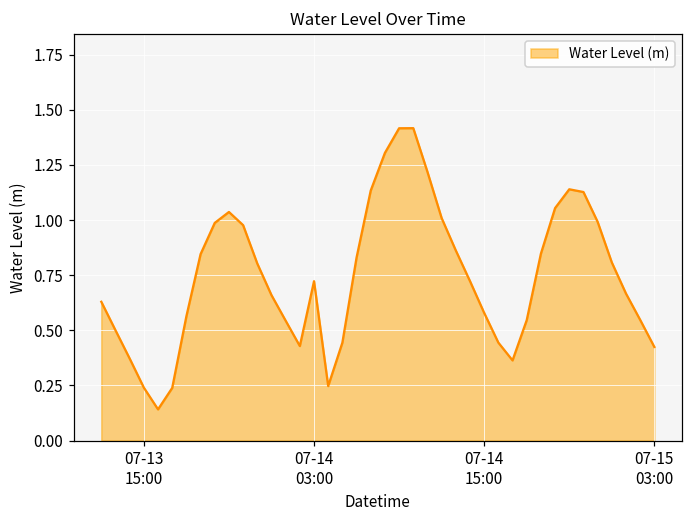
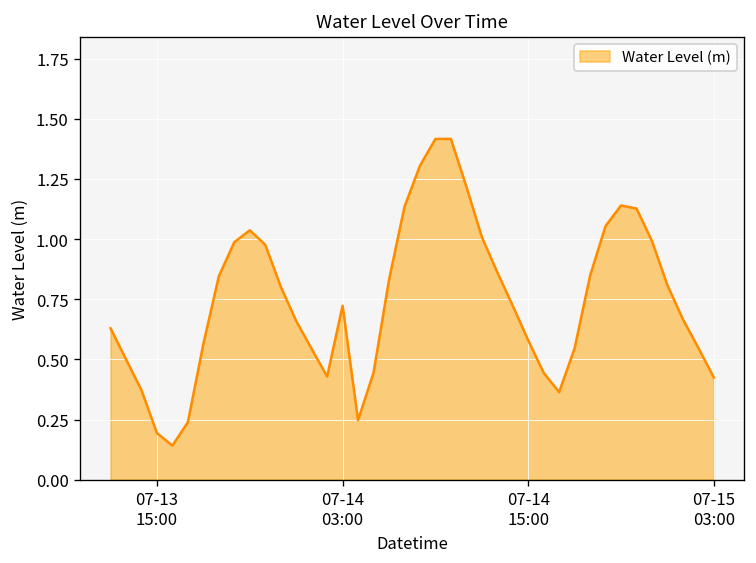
07-13 15:00: 0.24 -> 0.19
